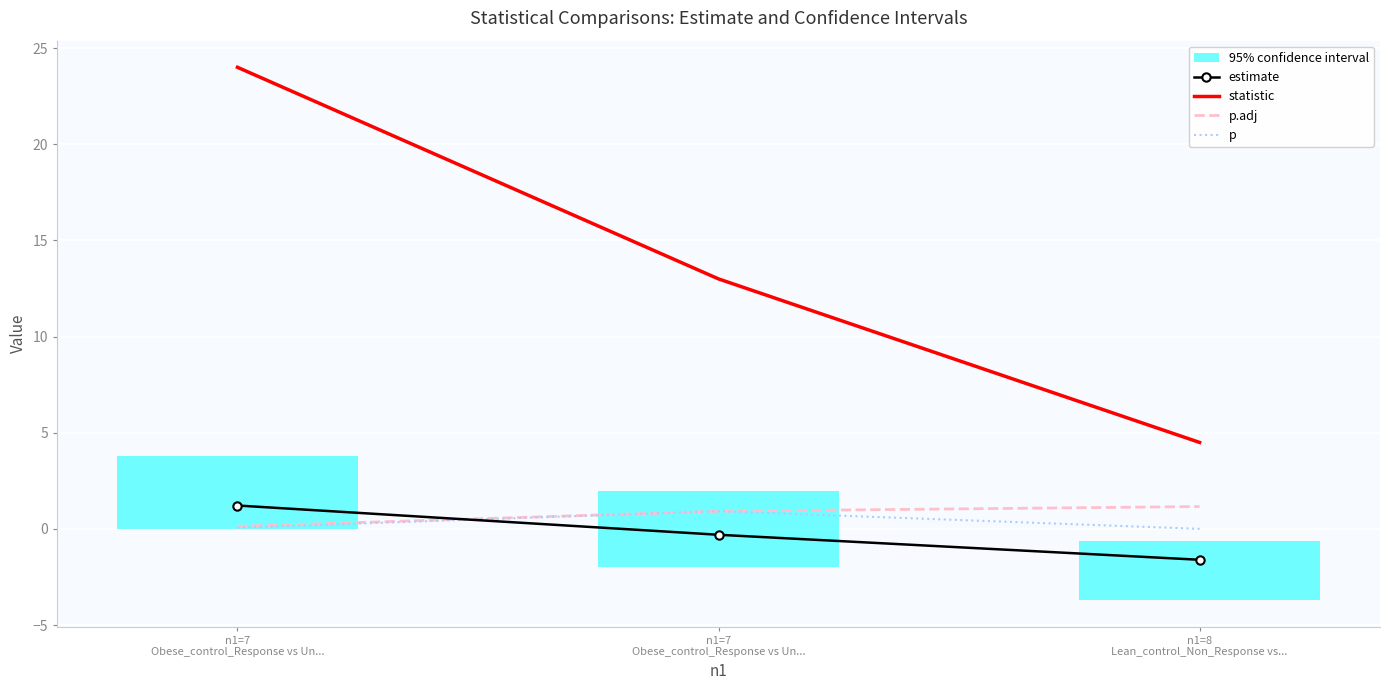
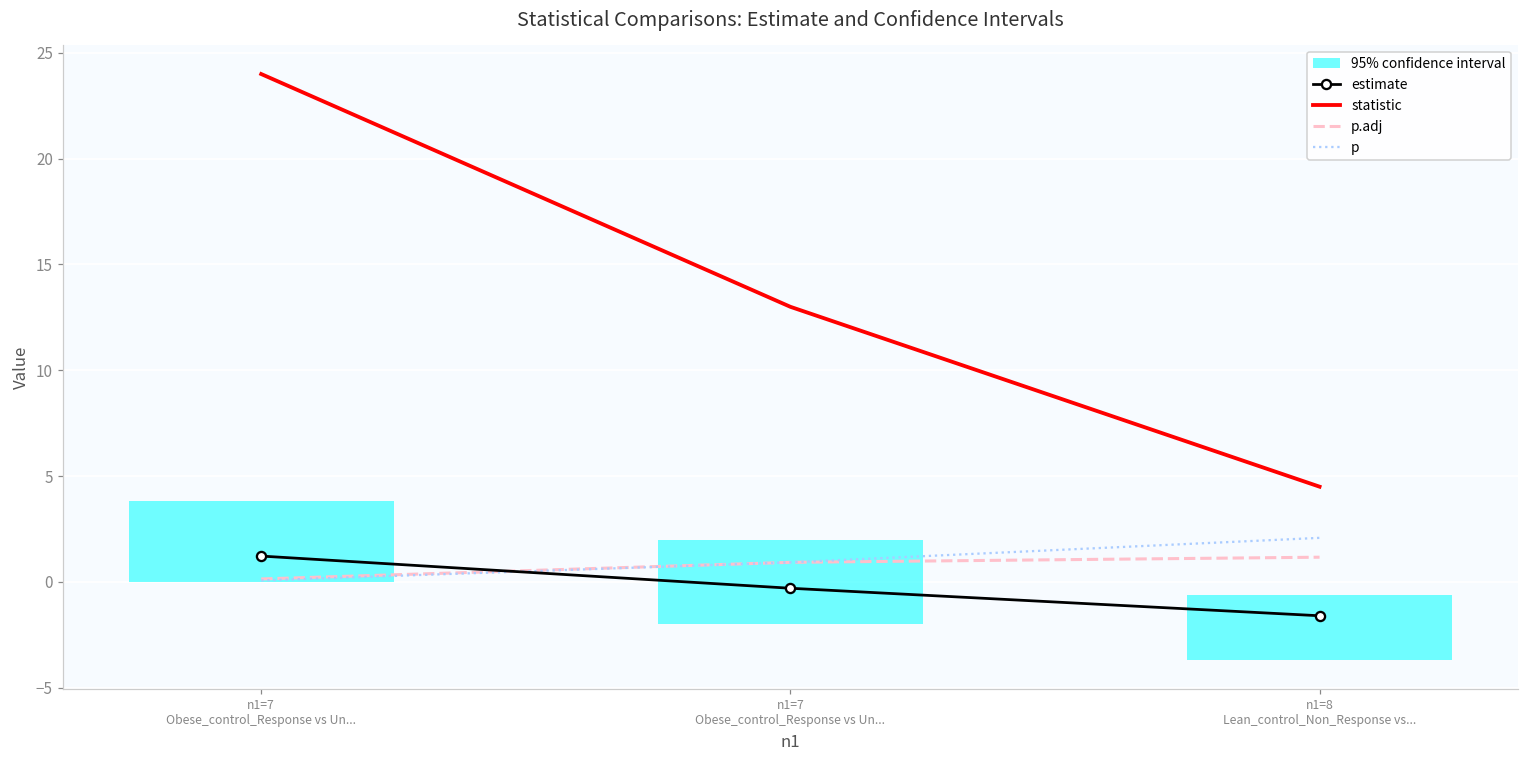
p, n1=8 Lean_control_Non_Response vs...: 0.0 -> 2.1
